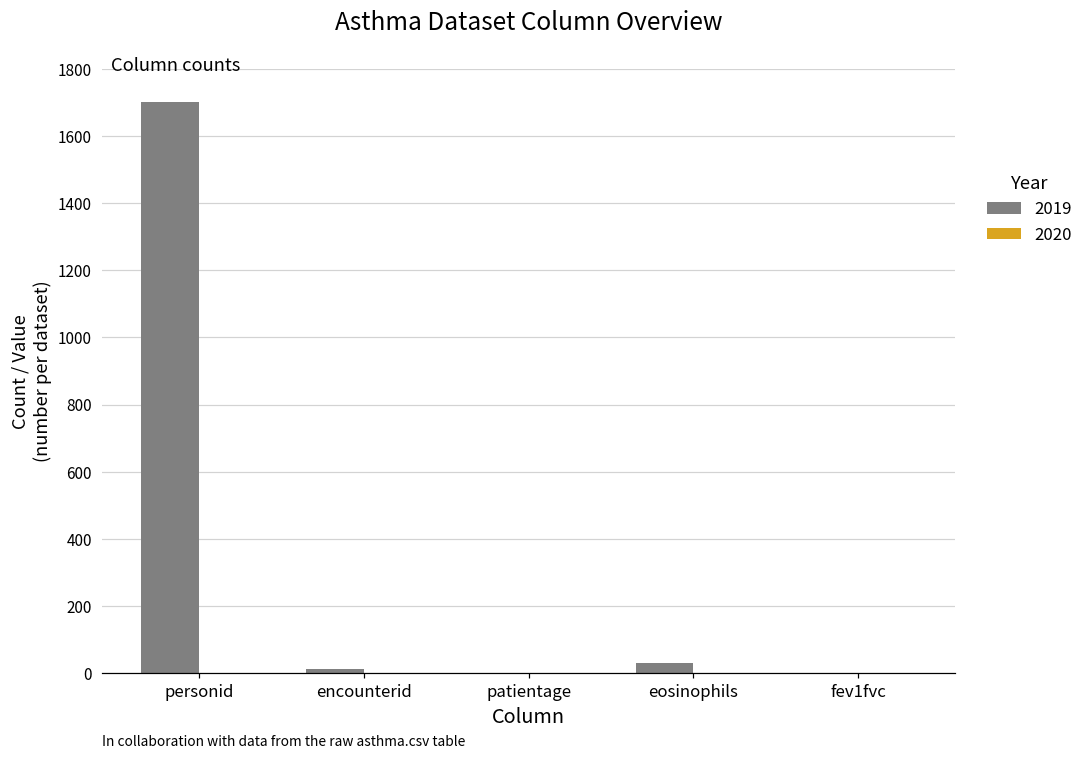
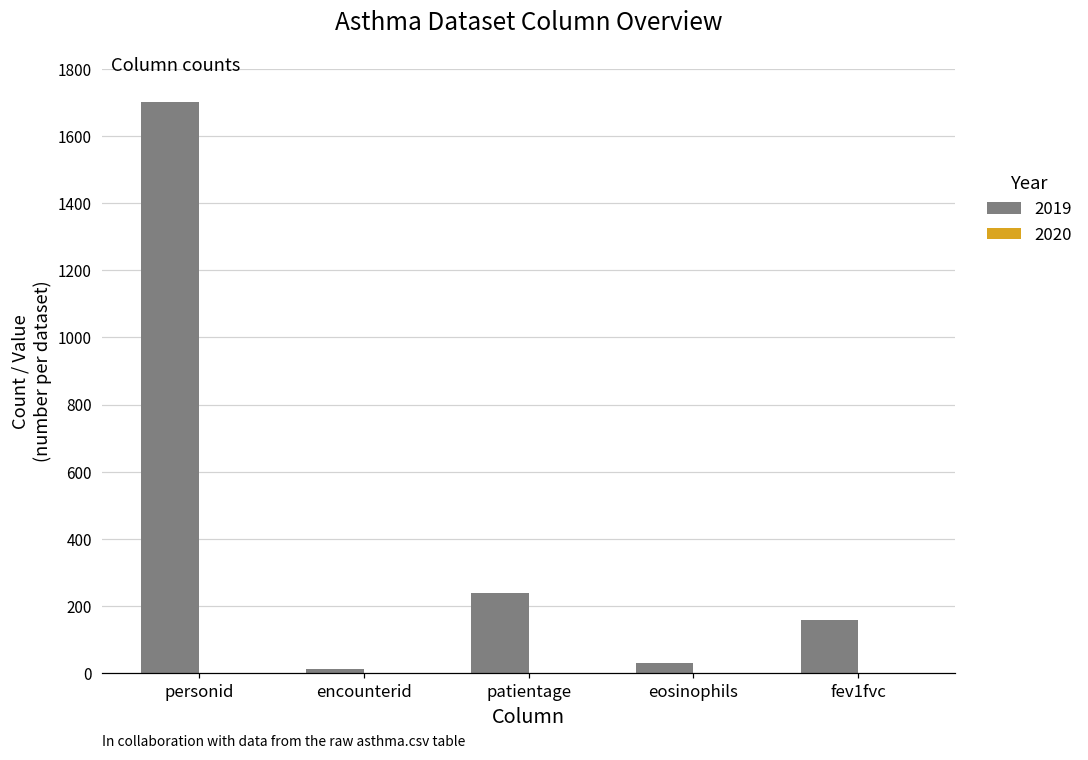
2019, patientage: 0 -> 240
2019, fev1fvc: 0 -> 160
